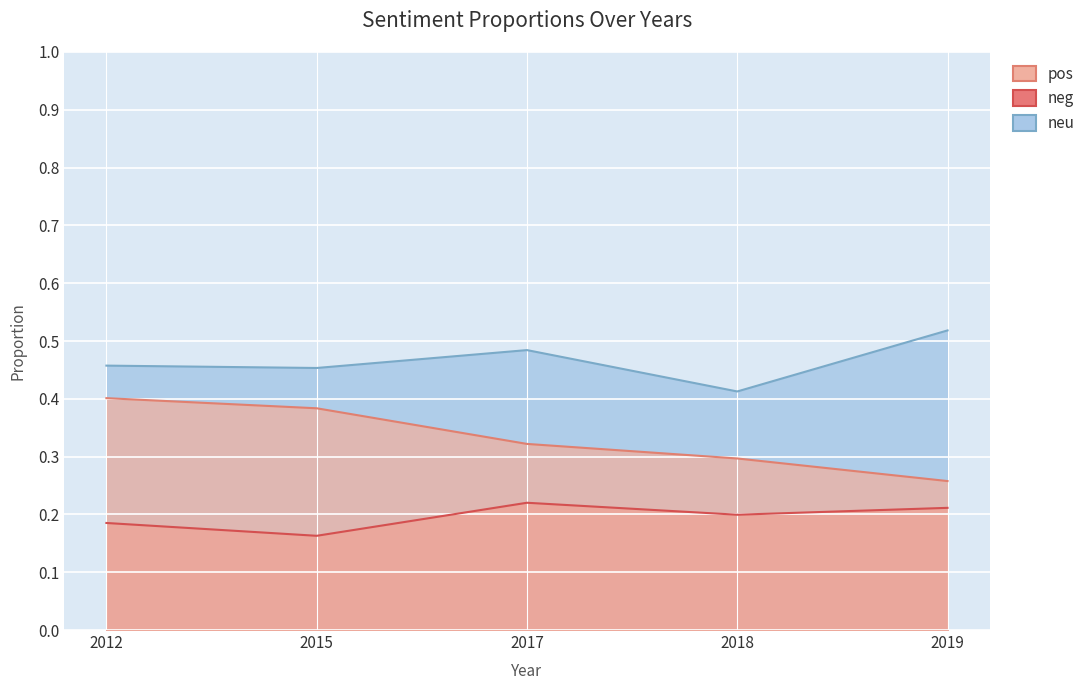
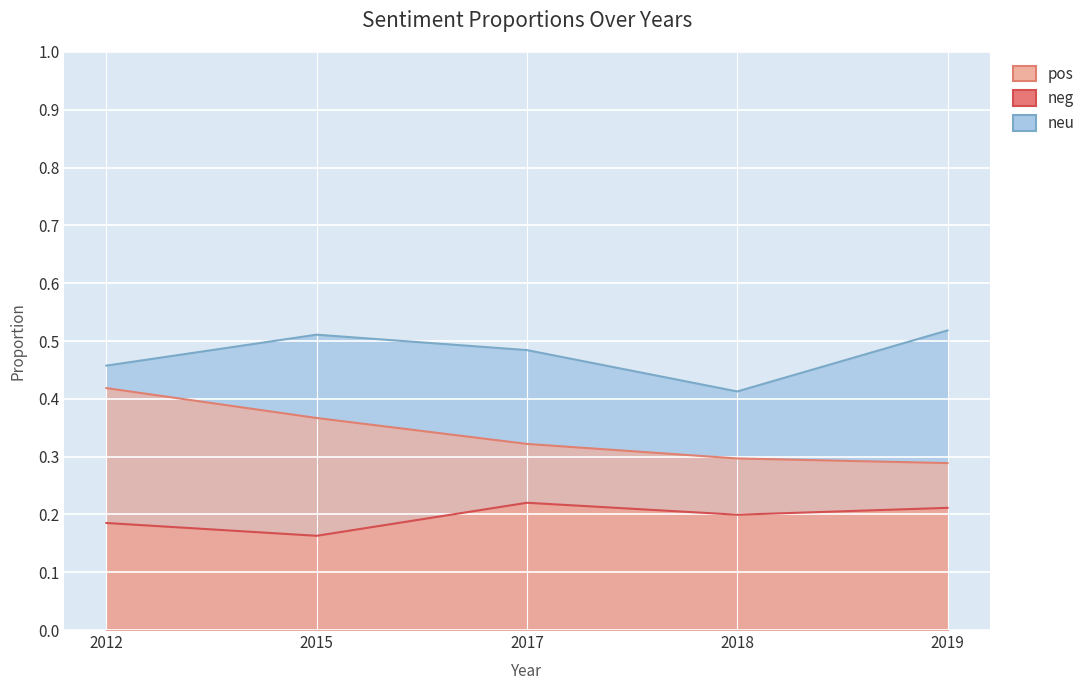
pos, 2012: 0.40 -> 0.42
neu, 2015: 0.45 -> 0.51
pos, 2015: 0.38 -> 0.37
pos, 2019: 0.26 -> 0.29
